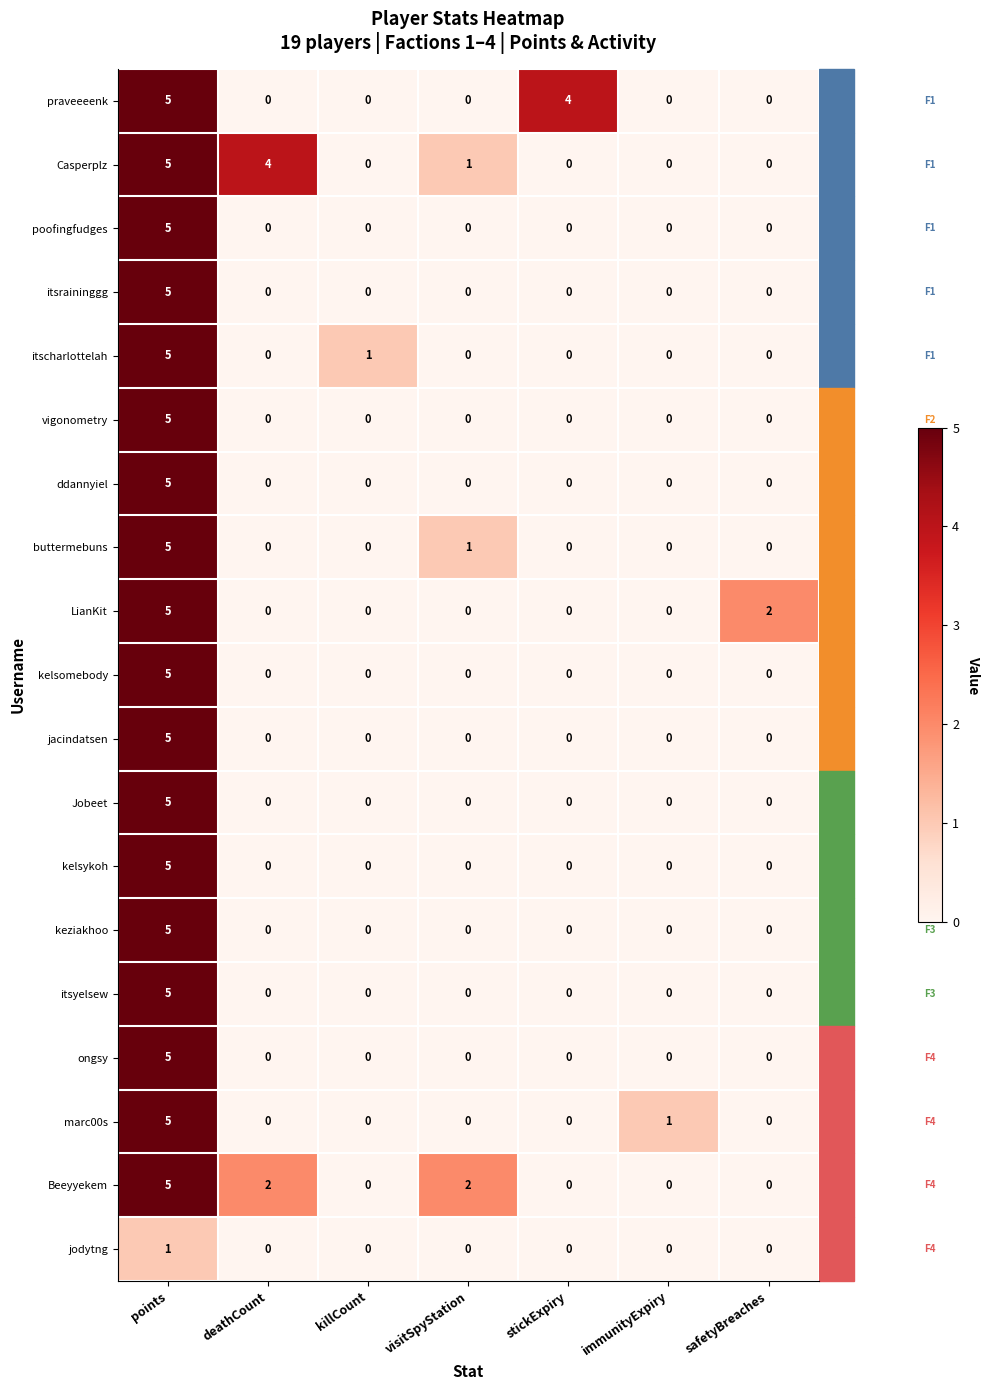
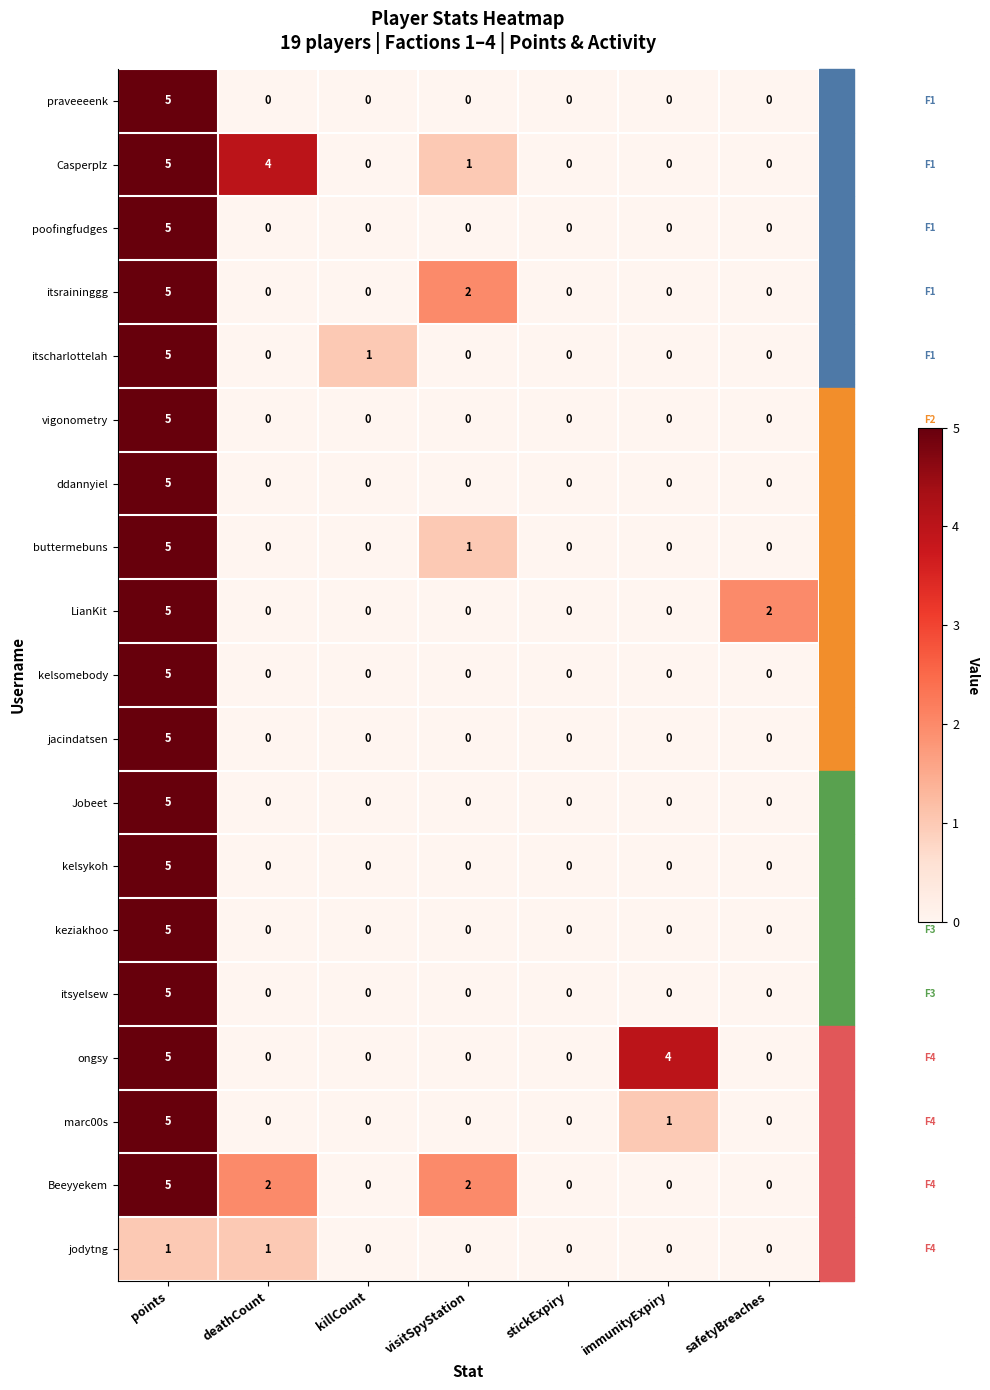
praveeeenk, stickExpiry: 4 -> 0
itsraininggg, visitSpyStation: 0 -> 2
ongsy, immunityExpiry: 0 -> 4
jodytng, deathCount: 0 -> 1
